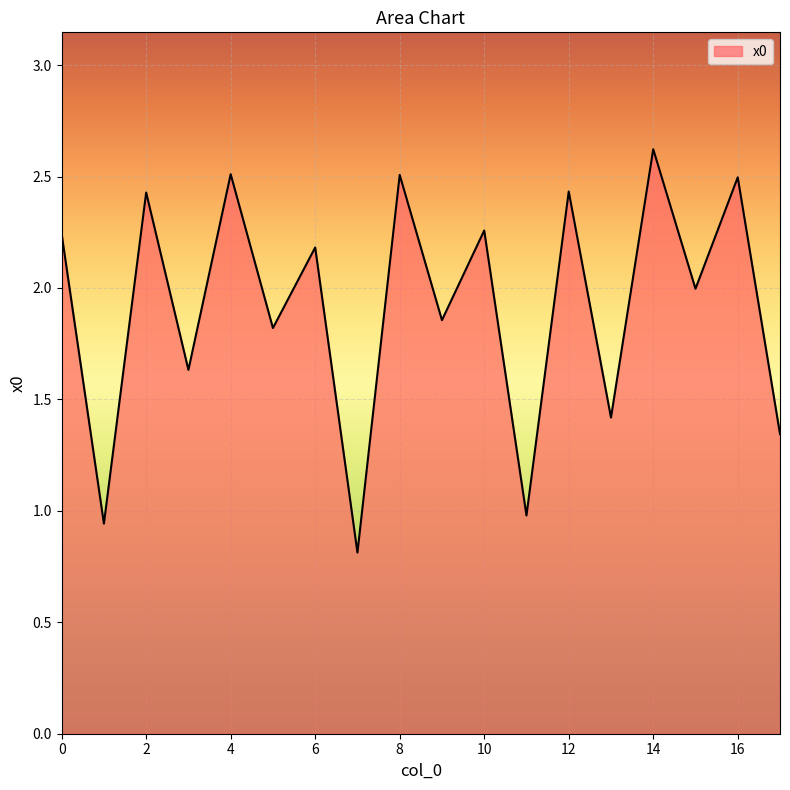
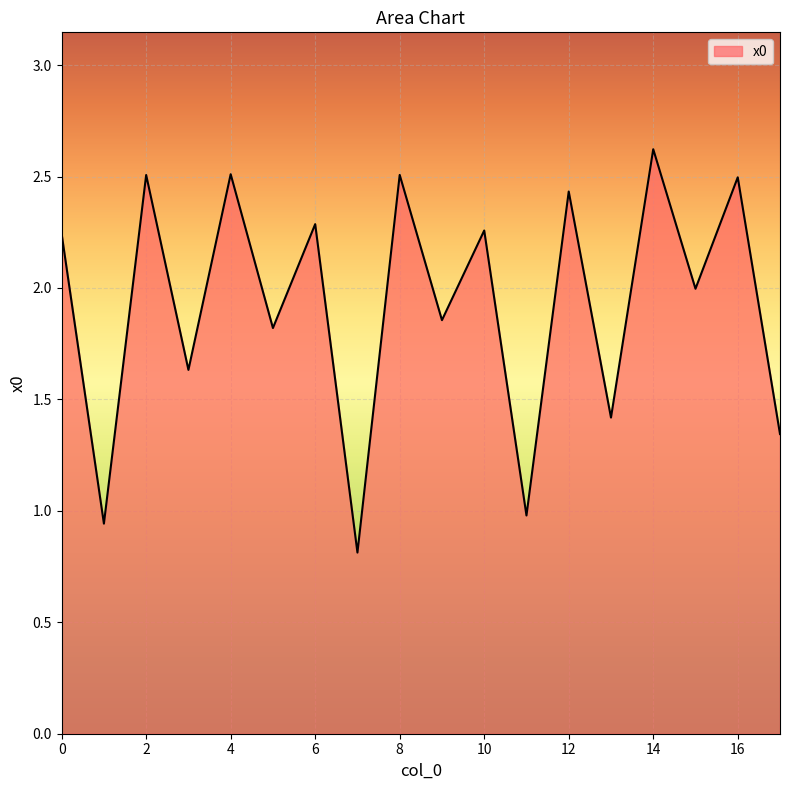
2: 2.43 -> 2.51
6: 2.18 -> 2.29
